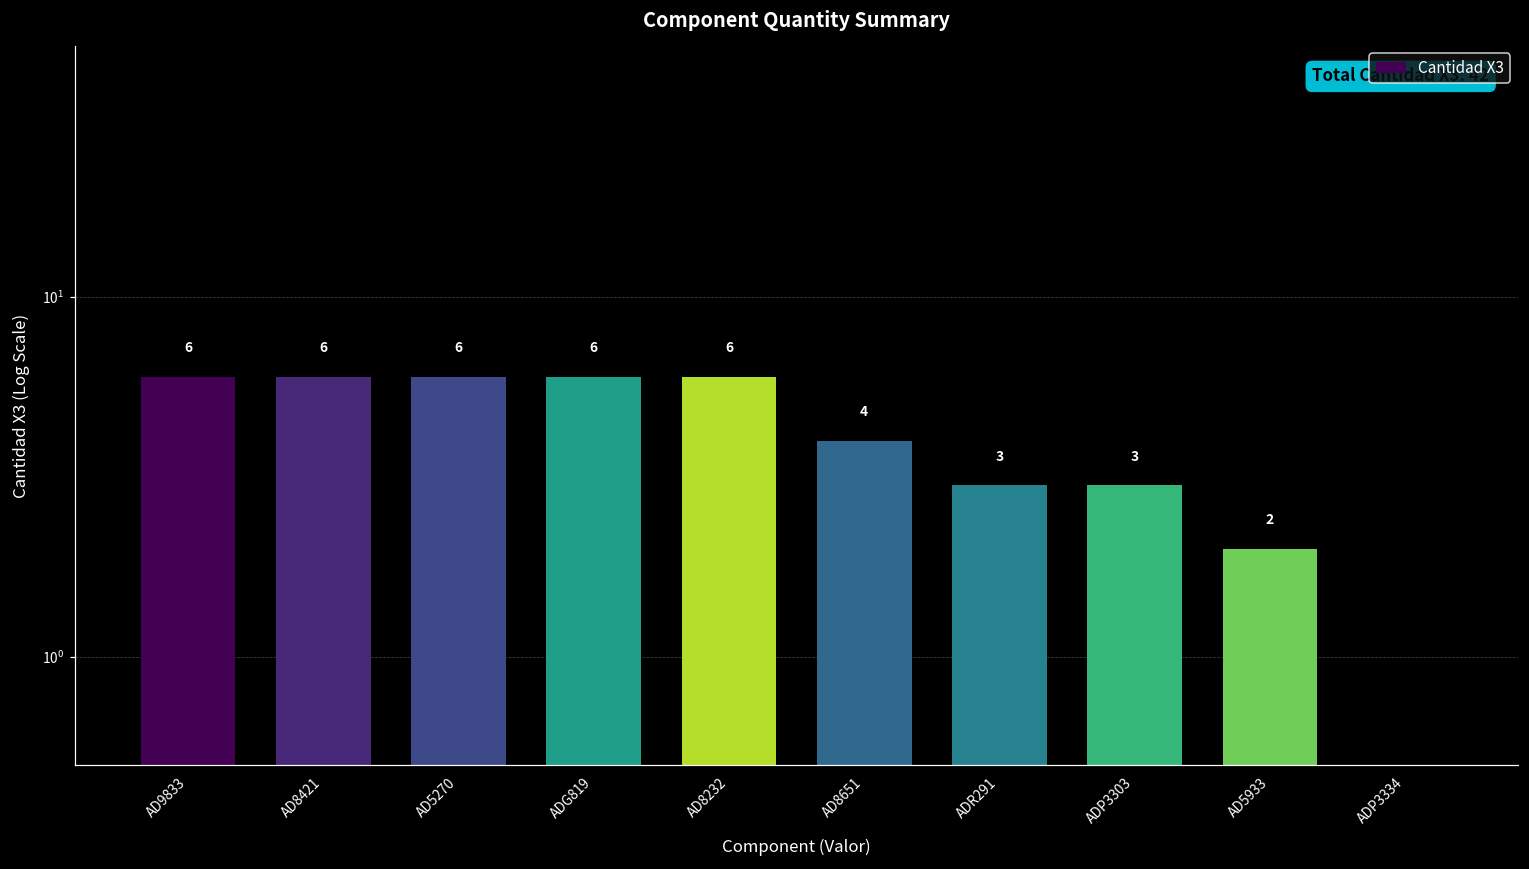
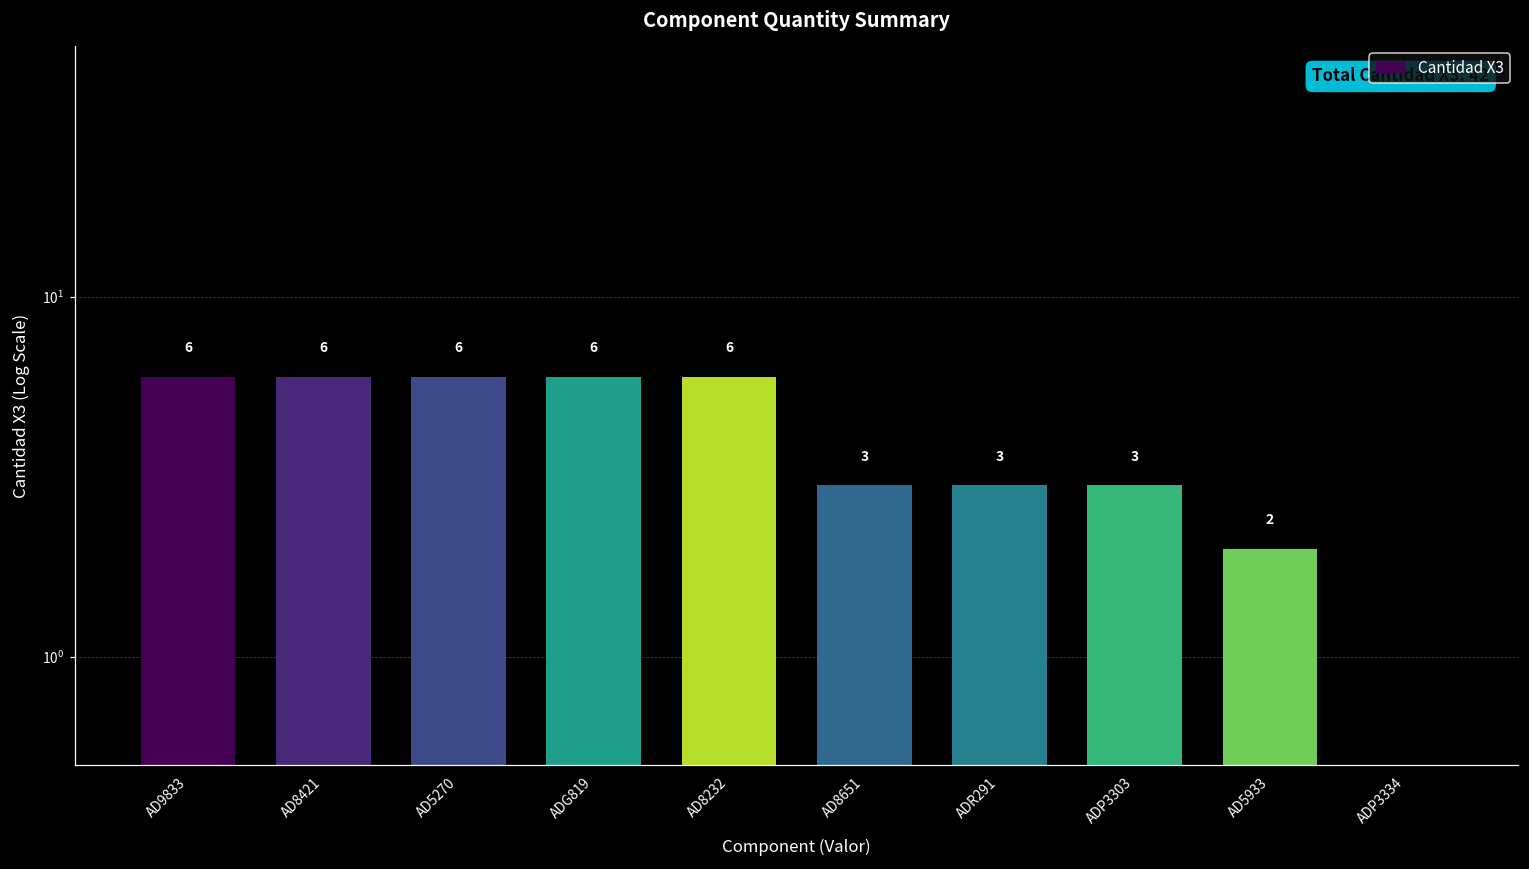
AD8651: 4 -> 3
